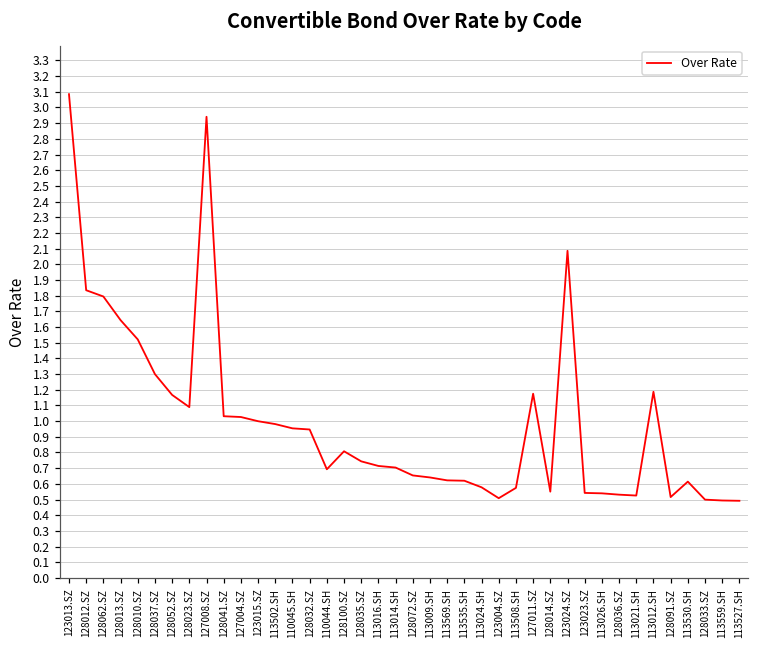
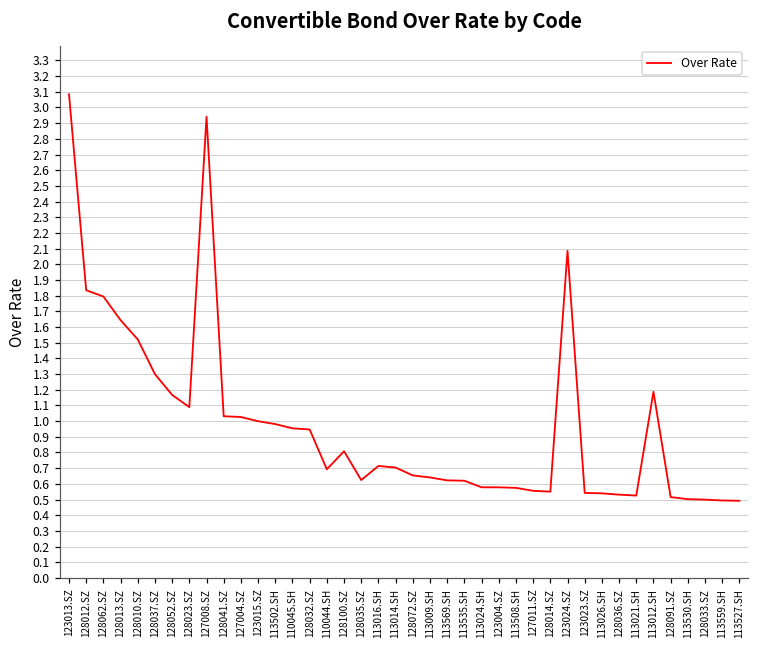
128035.SZ: 0.74 -> 0.62
123004.SZ: 0.51 -> 0.58
127011.SZ: 1.17 -> 0.56
113530.SH: 0.61 -> 0.50
